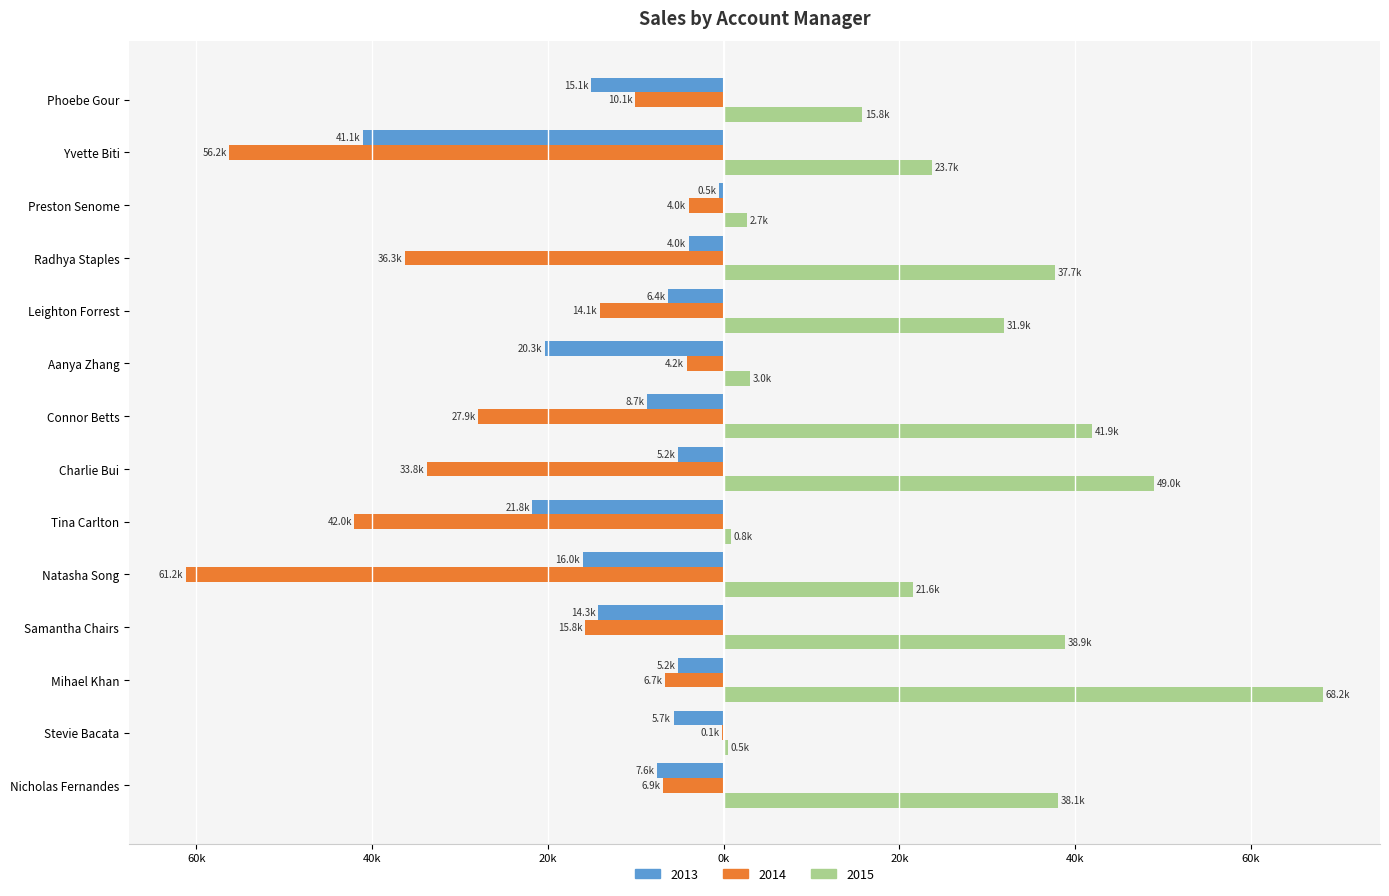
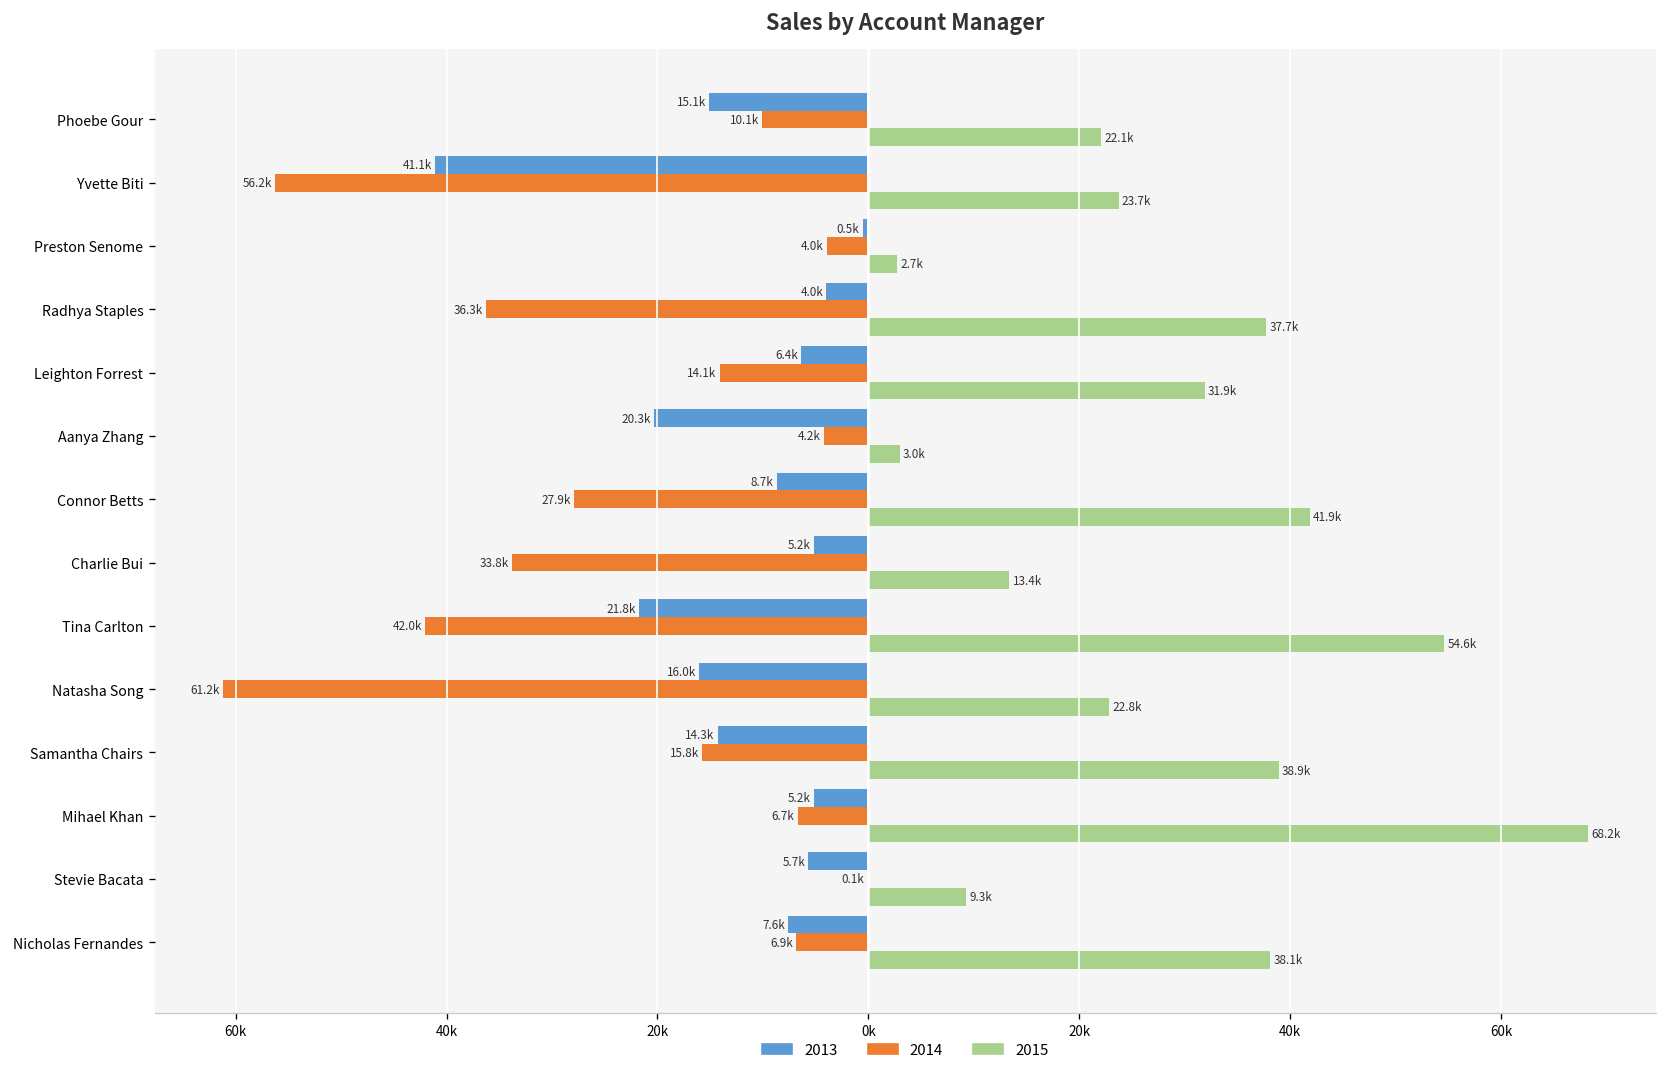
2015, Phoebe Gour: 15.8k -> 22.1k
2015, Charlie Bui: 49.0k -> 13.4k
2015, Tina Carlton: 0.8k -> 54.6k
2015, Natasha Song: 21.6k -> 22.8k
2015, Stevie Bacata: 0.5k -> 9.3k
